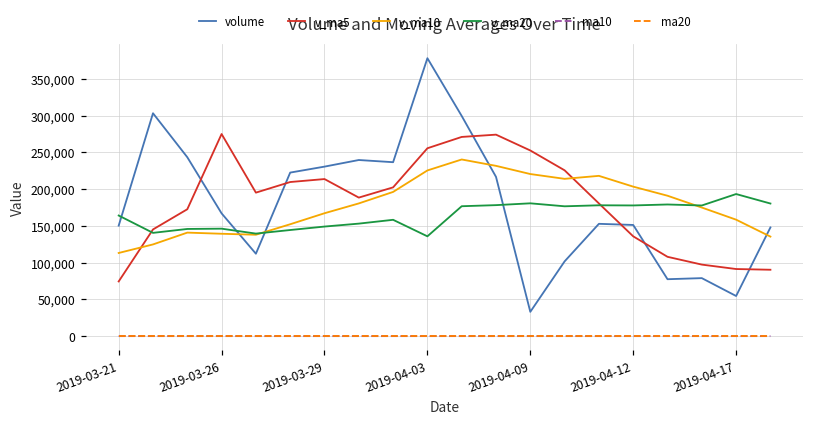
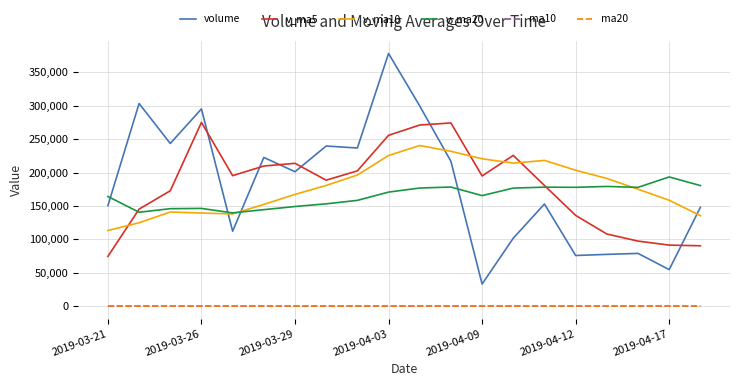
volume, 2019-03-26: 170,000 -> 300,000
volume, 2019-03-29: 230,000 -> 200,000
v_ma20, 2019-04-03: 140,000 -> 170,000
v_ma5, 2019-04-09: 250,000 -> 190,000
v_ma20, 2019-04-09: 180,000 -> 170,000
volume, 2019-04-12: 150,000 -> 80,000
